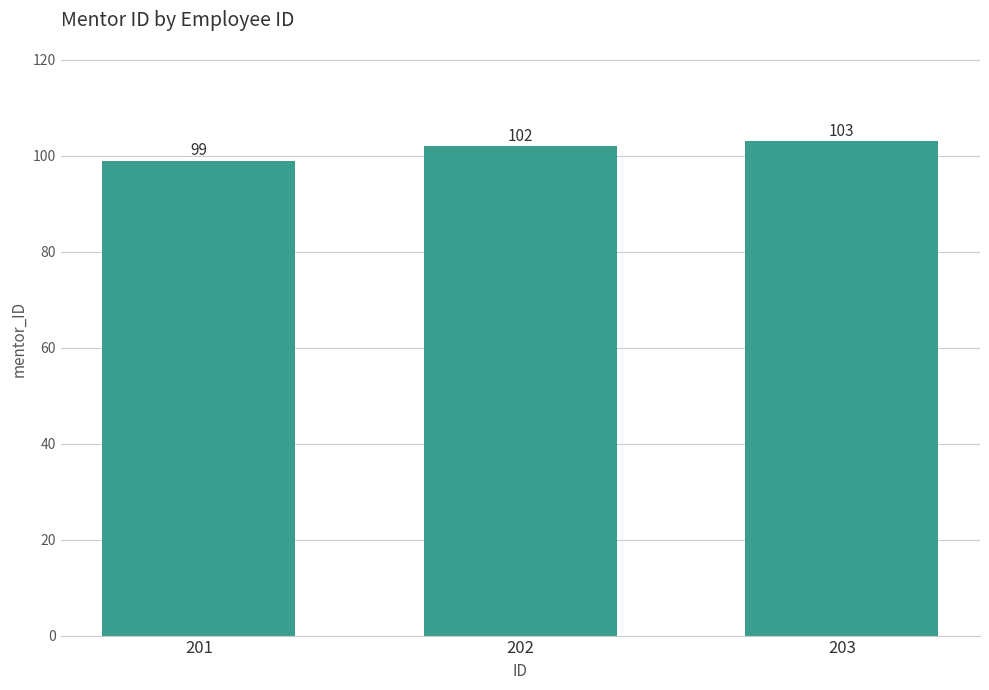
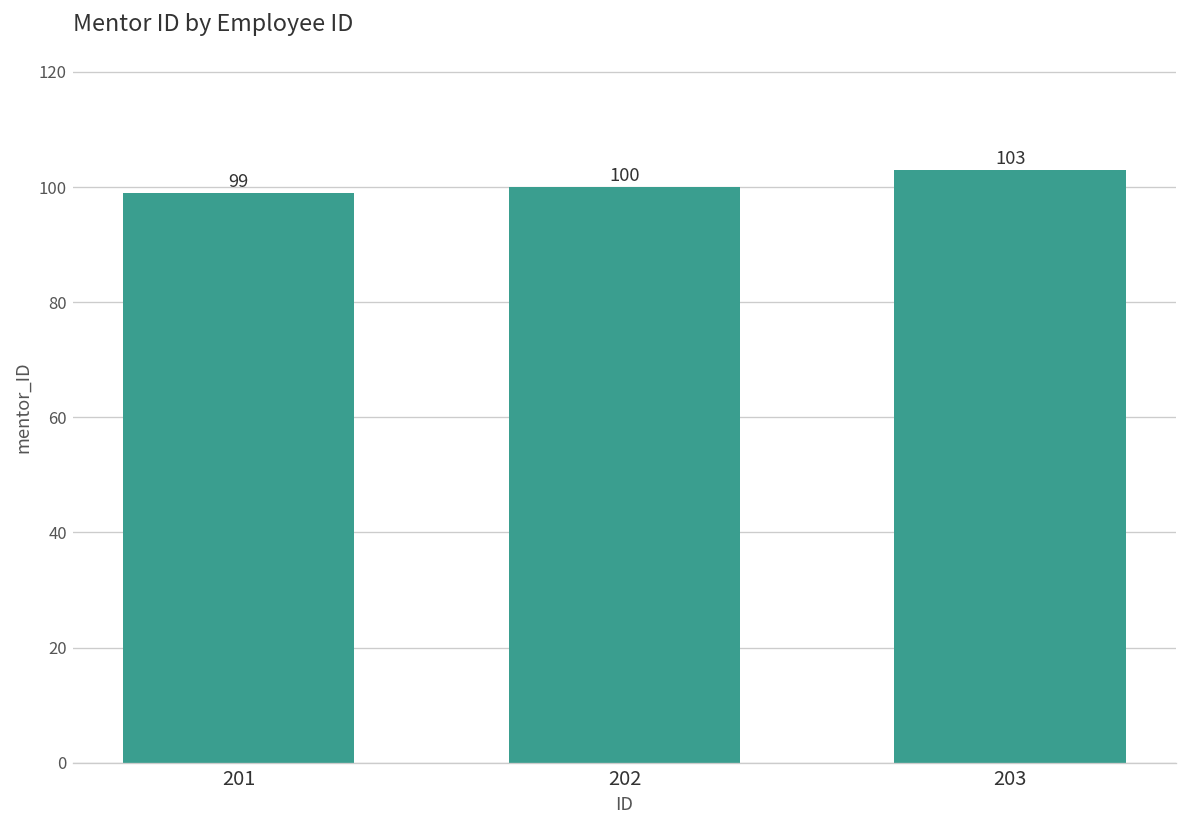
202: 102 -> 100
